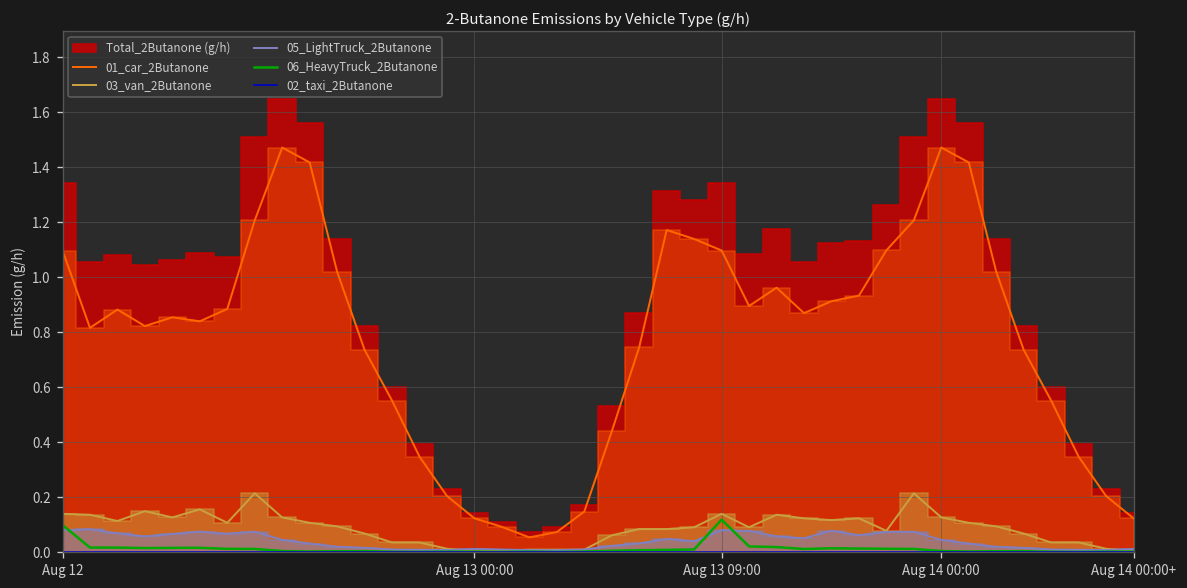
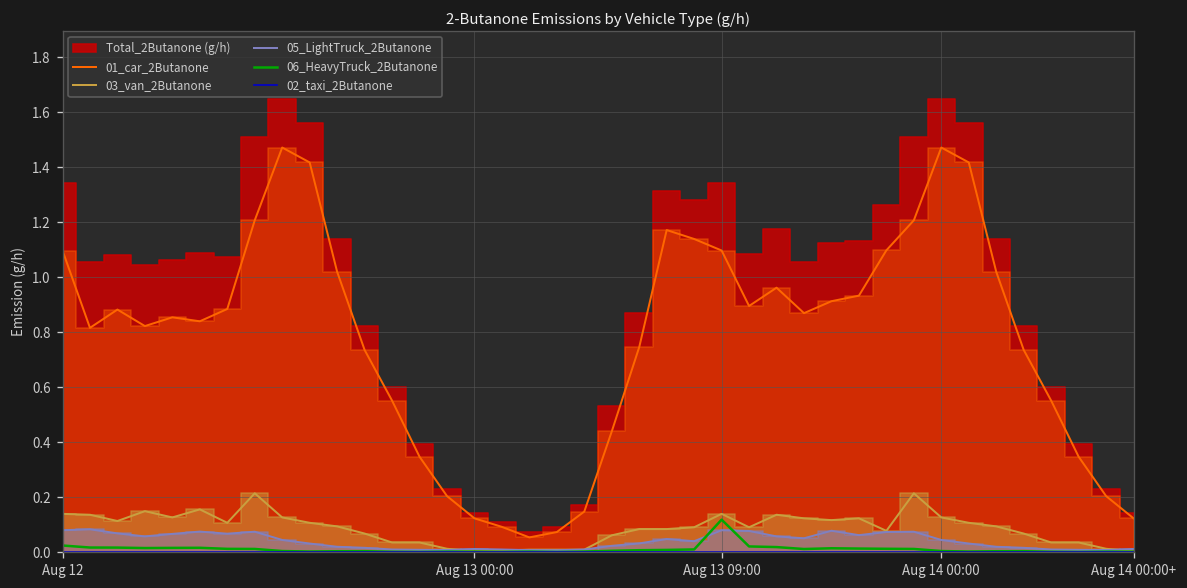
06_HeavyTruck_2Butanone, Aug 12: 0.10 -> 0.02
